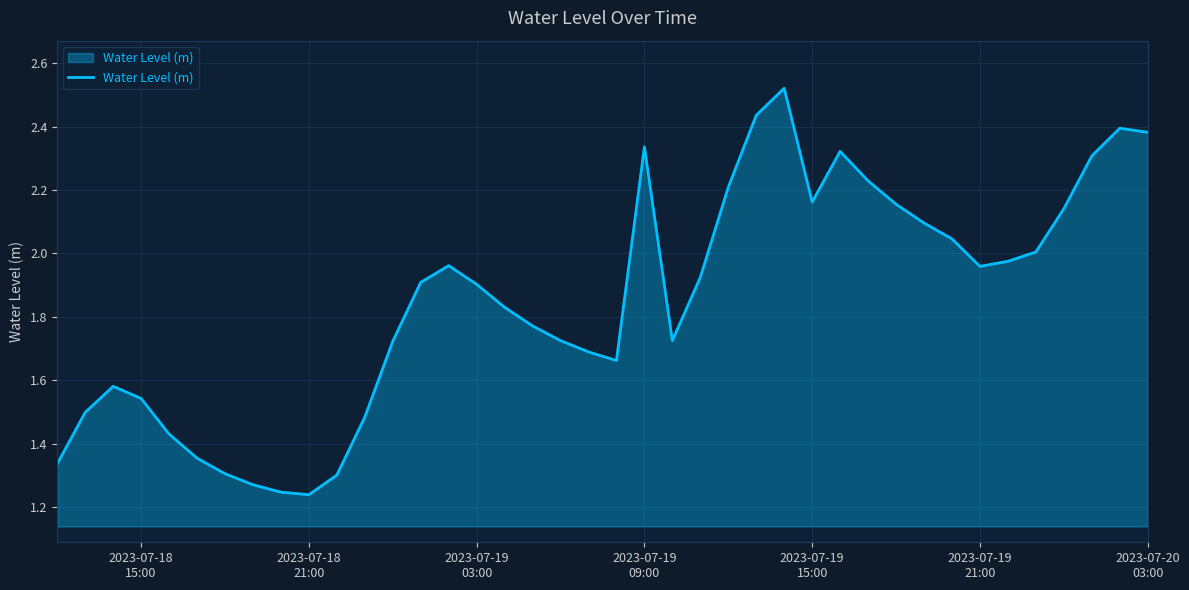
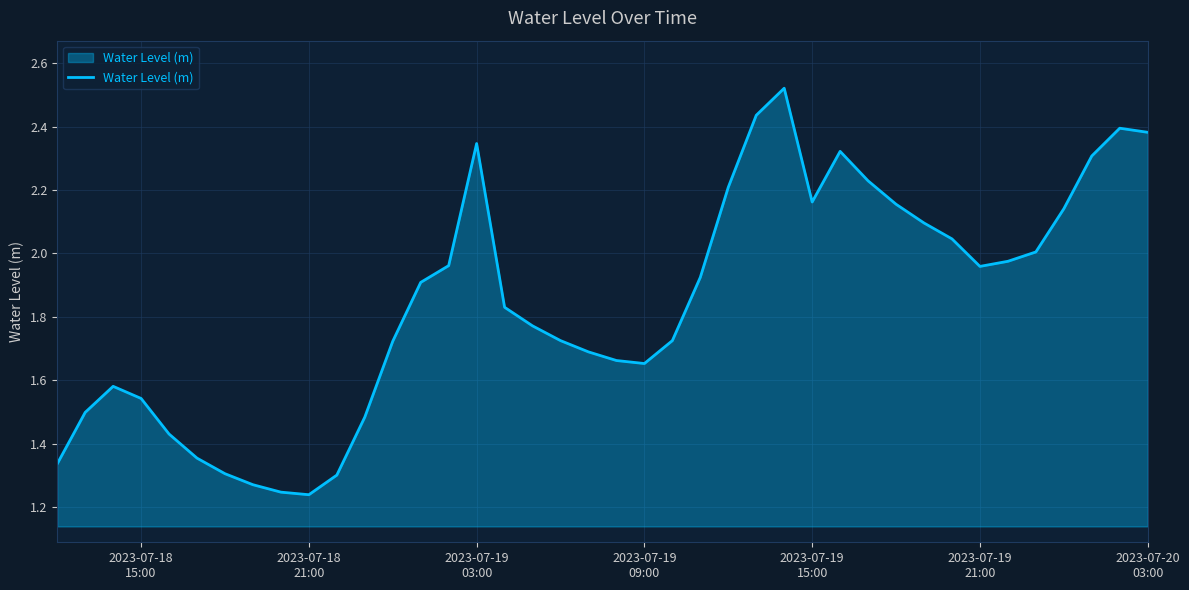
2023-07-19 03:00: 1.90 -> 2.35
2023-07-19 09:00: 2.34 -> 1.65
